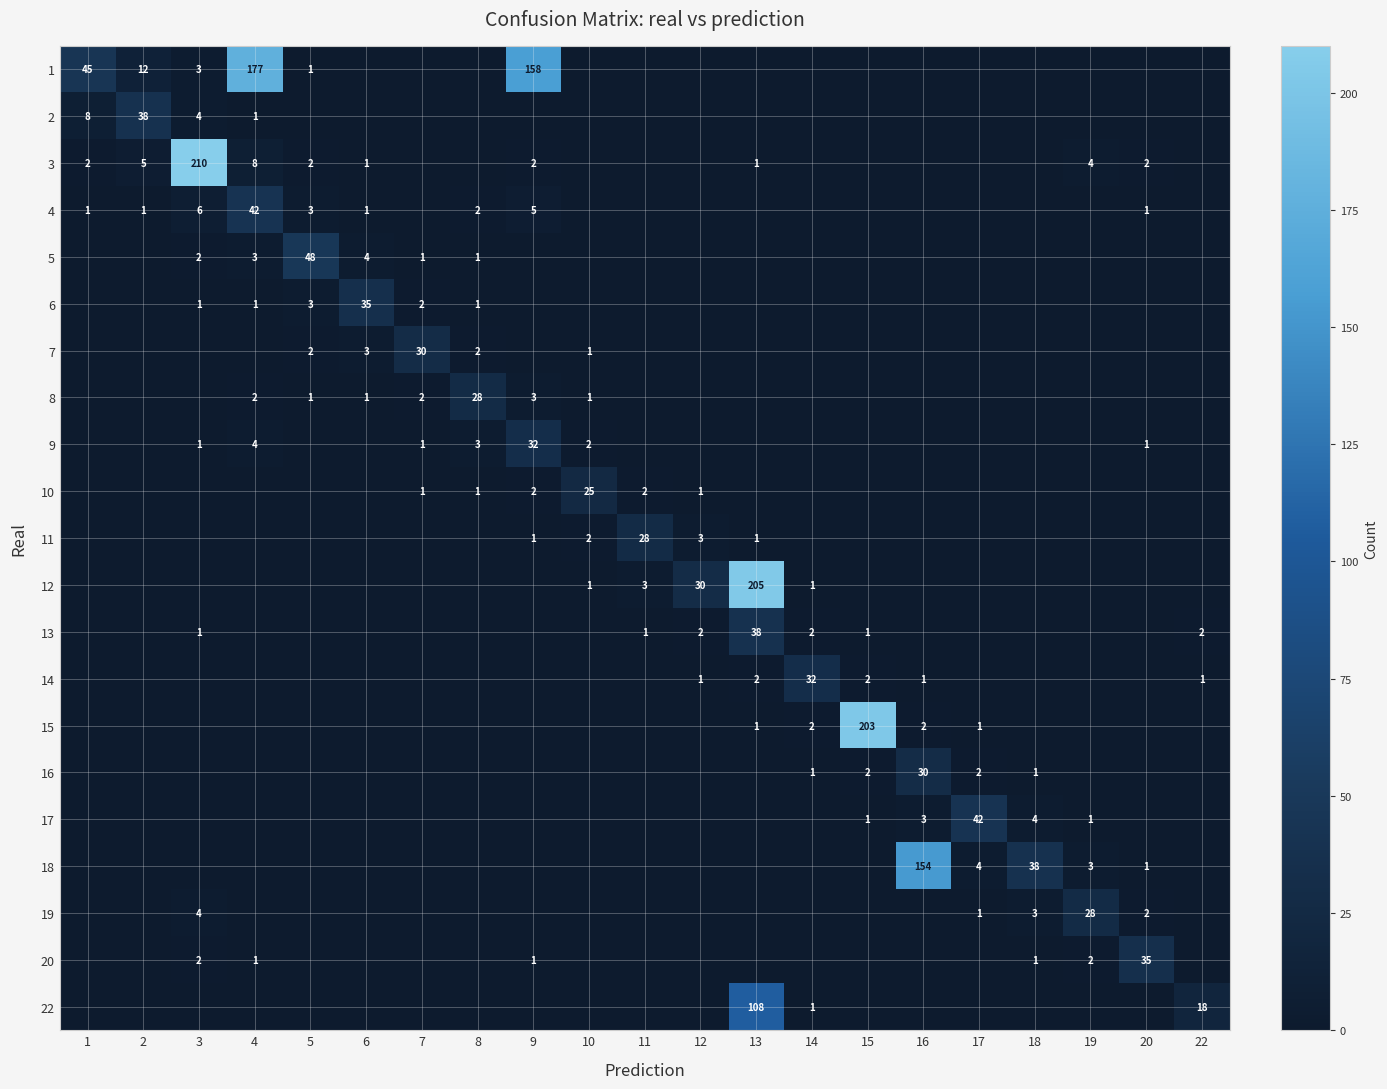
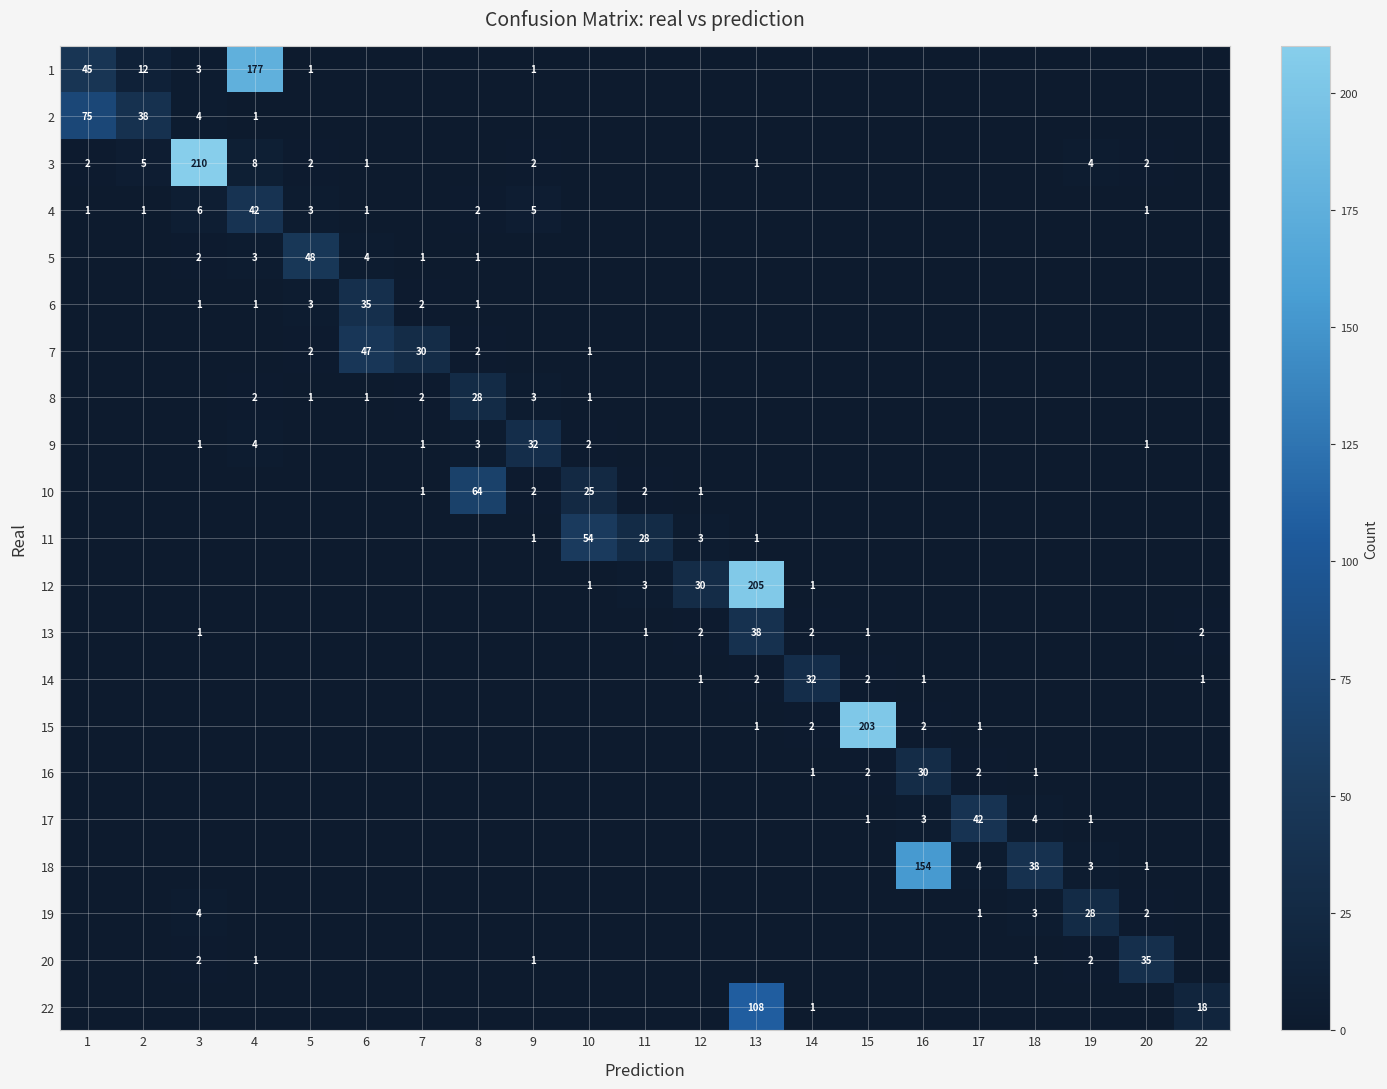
1, 9: 158 -> 1
2, 1: 8 -> 75
7, 6: 3 -> 47
10, 8: 1 -> 64
11, 10: 2 -> 54
